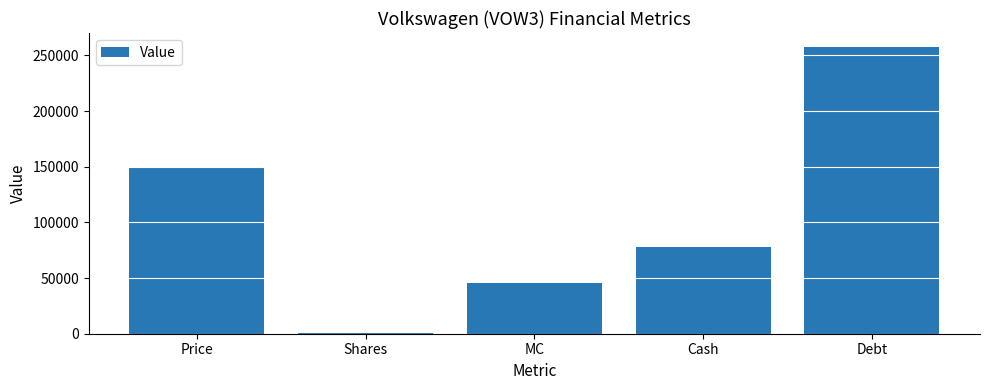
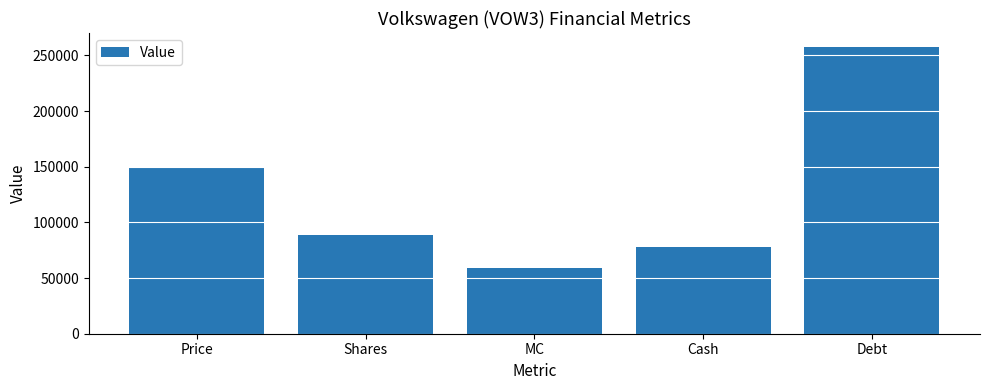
Shares: 1000 -> 88000
MC: 45000 -> 59000
